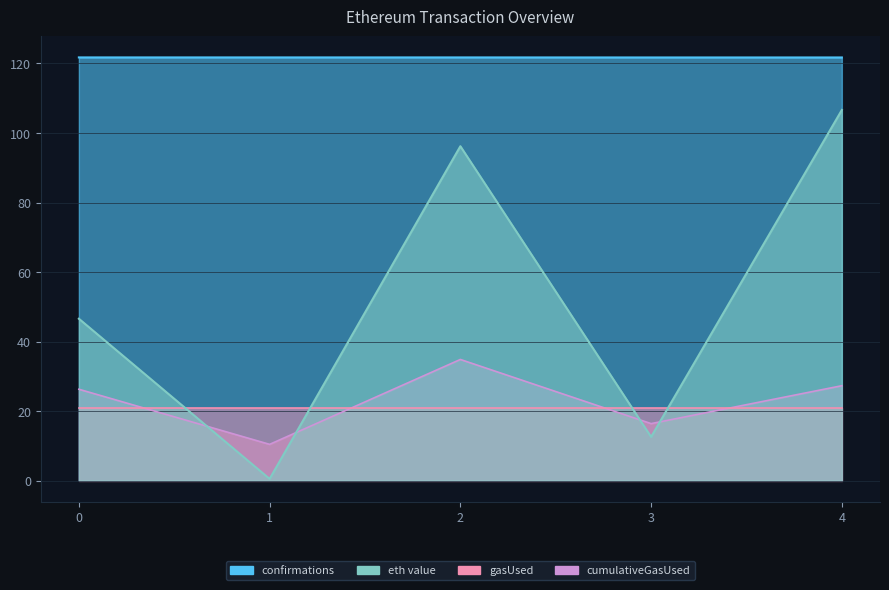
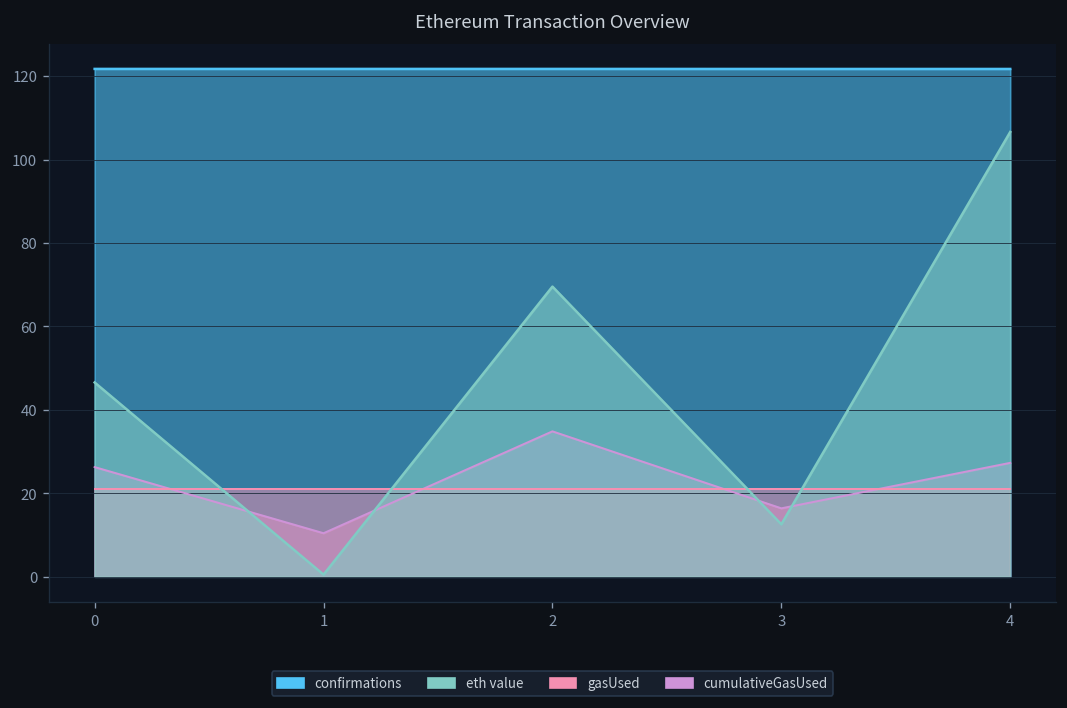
eth value, 2: 96 -> 70
